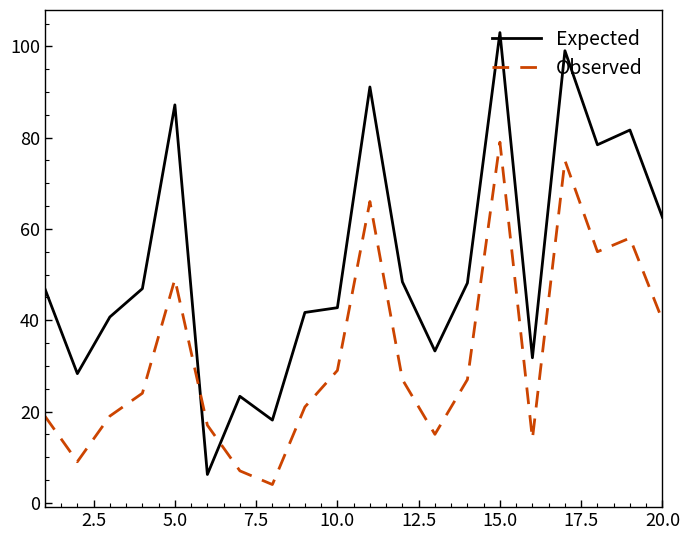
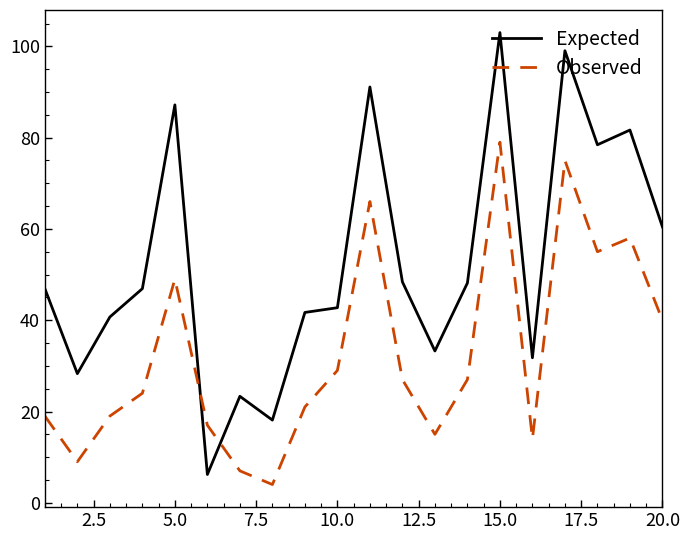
Expected, 20.0: 63 -> 60
